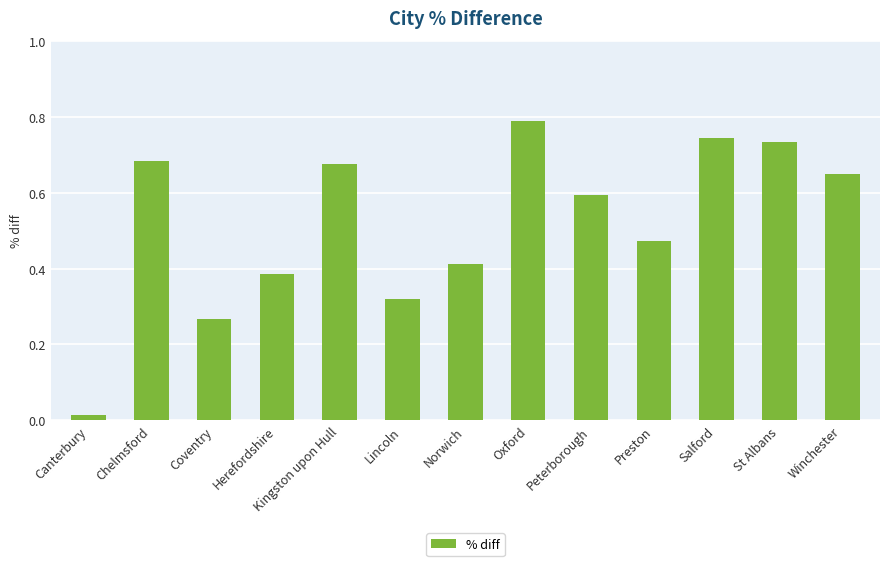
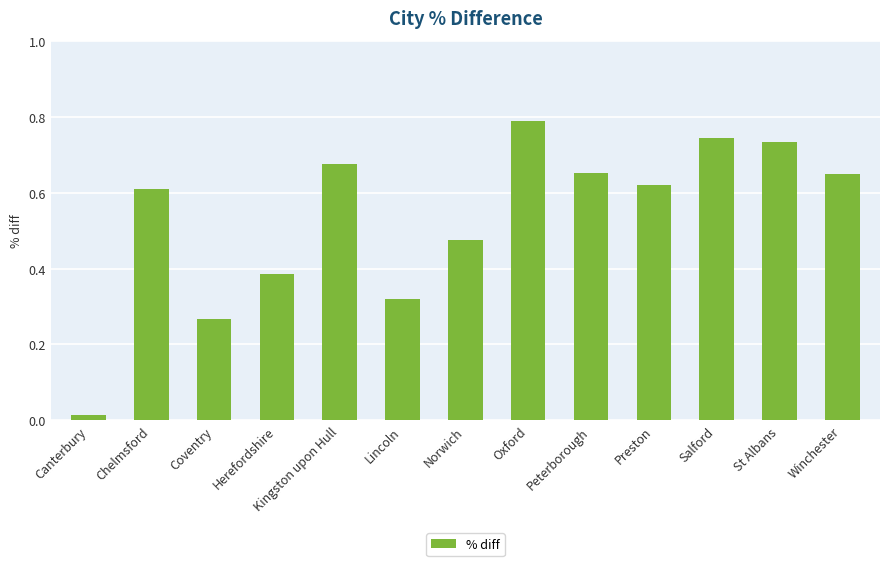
Chelmsford: 0.68 -> 0.61
Norwich: 0.41 -> 0.47
Peterborough: 0.59 -> 0.65
Preston: 0.47 -> 0.62
